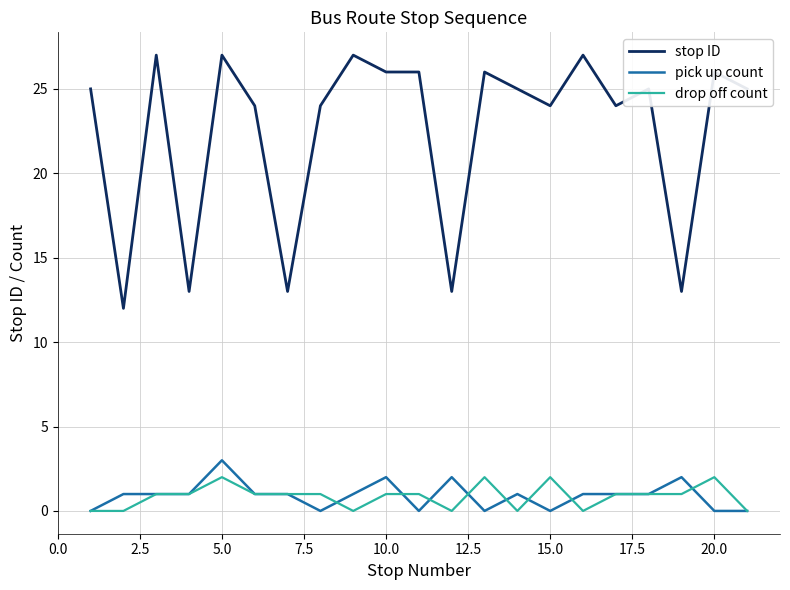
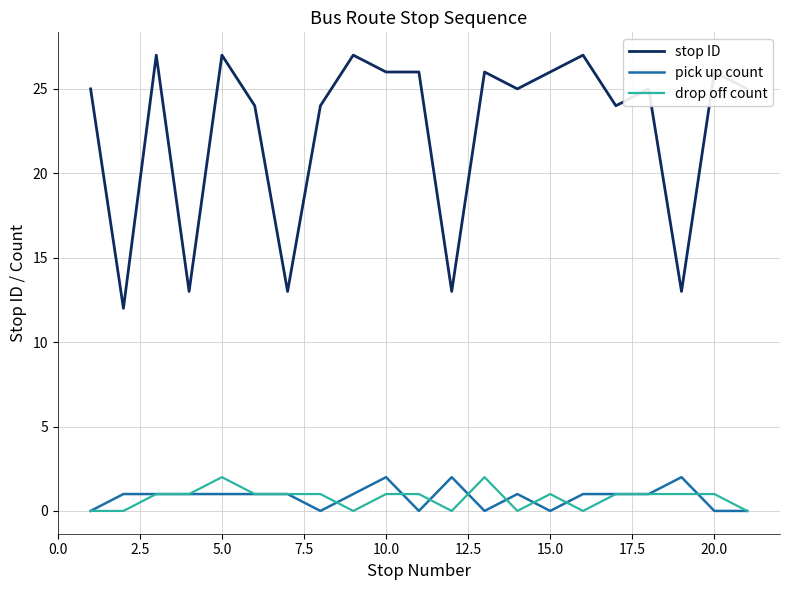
pick up count, 5.0: 3 -> 1
stop ID, 15.0: 24 -> 26
drop off count, 15.0: 2 -> 1
drop off count, 20.0: 2 -> 1
